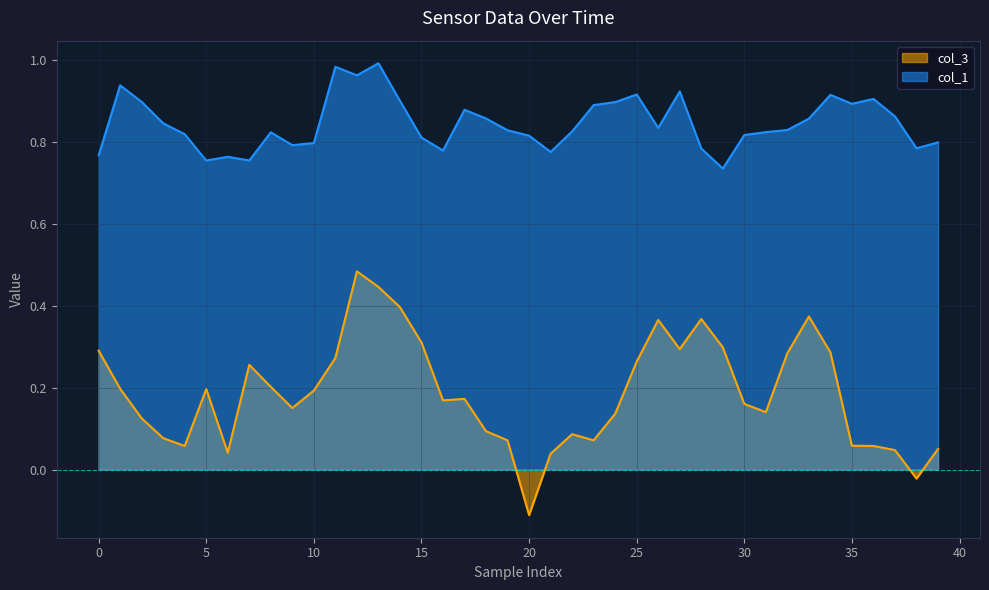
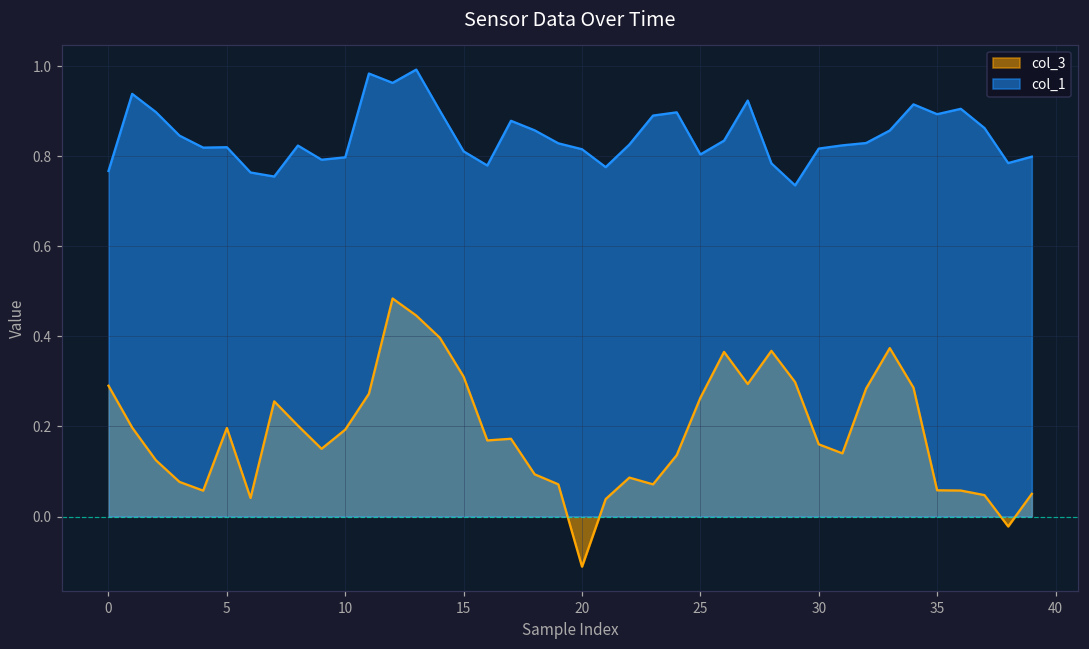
col_1, 5: 0.75 -> 0.82
col_1, 25: 0.92 -> 0.80
